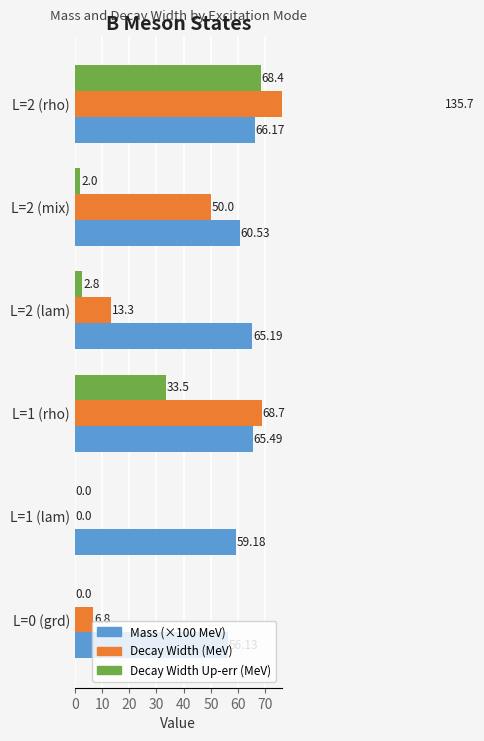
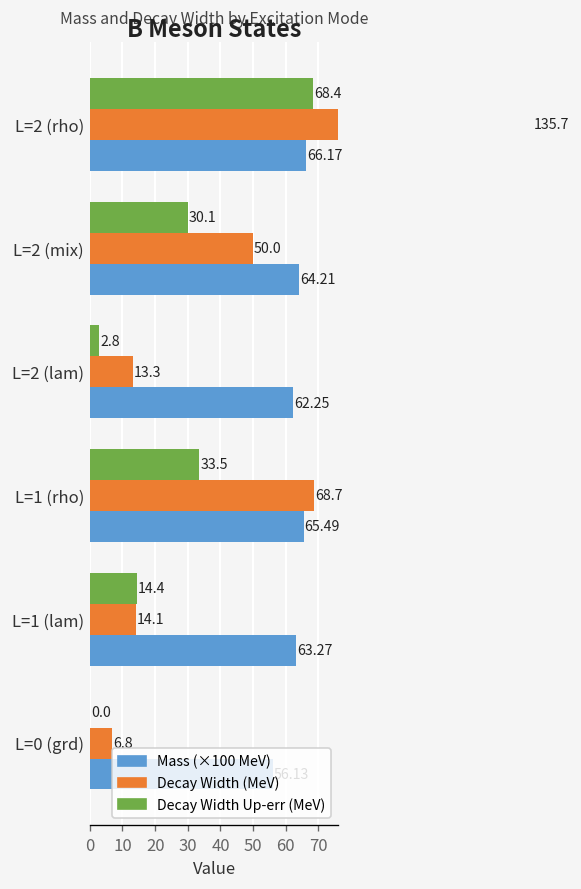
Decay Width Up-err (MeV), L=2 (mix): 2.0 -> 30.1
Mass (×100 MeV), L=2 (mix): 60.53 -> 64.21
Mass (×100 MeV), L=2 (lam): 65.19 -> 62.25
Decay Width Up-err (MeV), L=1 (lam): 0.0 -> 14.4
Decay Width (MeV), L=1 (lam): 0.0 -> 14.1
Mass (×100 MeV), L=1 (lam): 59.18 -> 63.27
